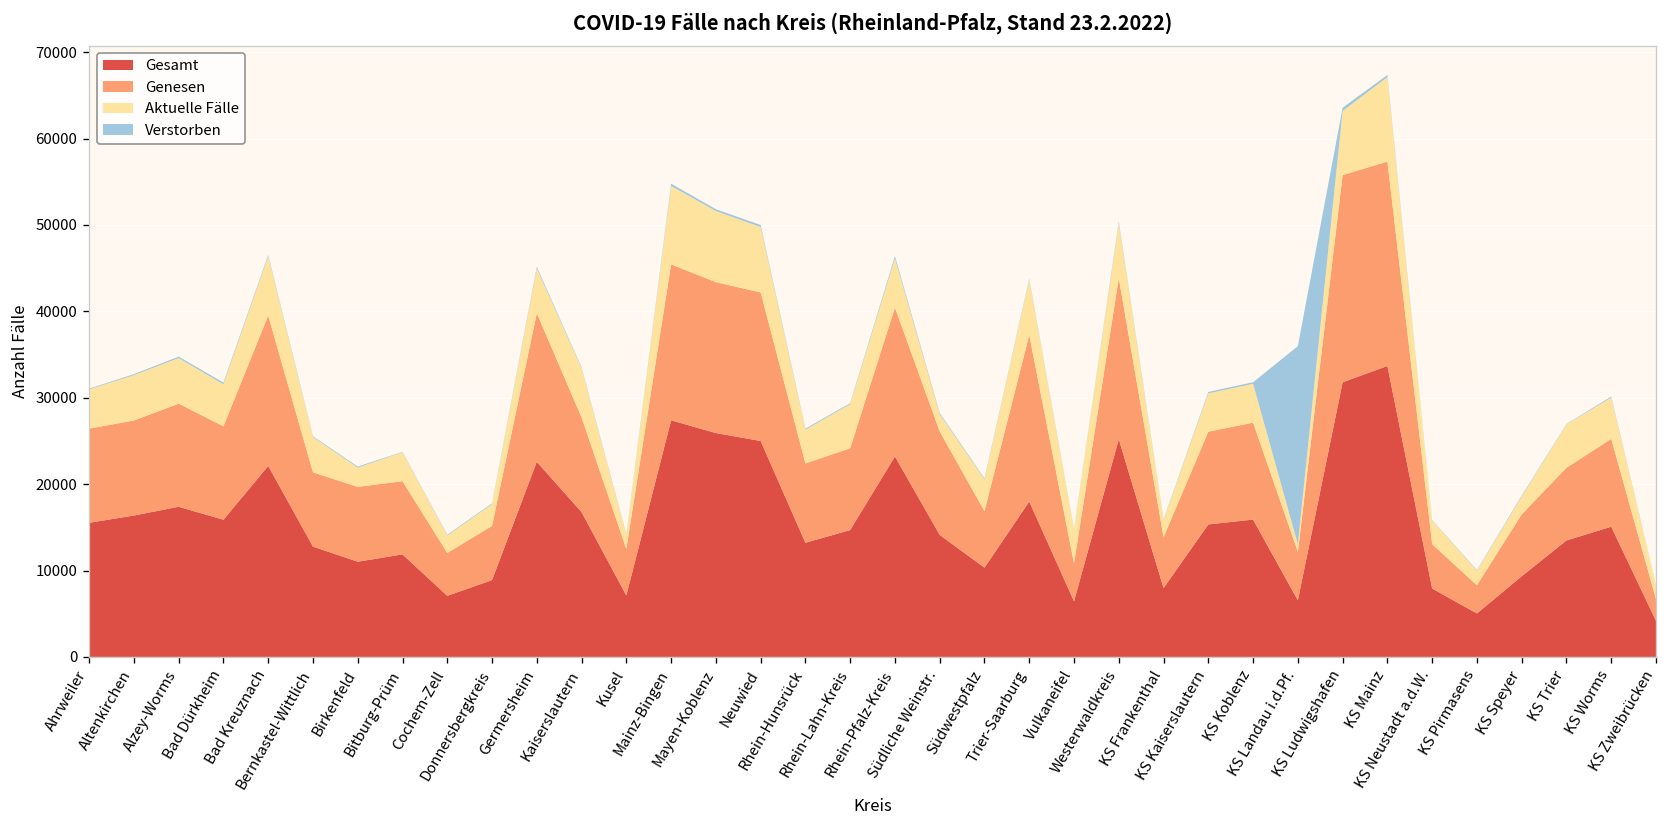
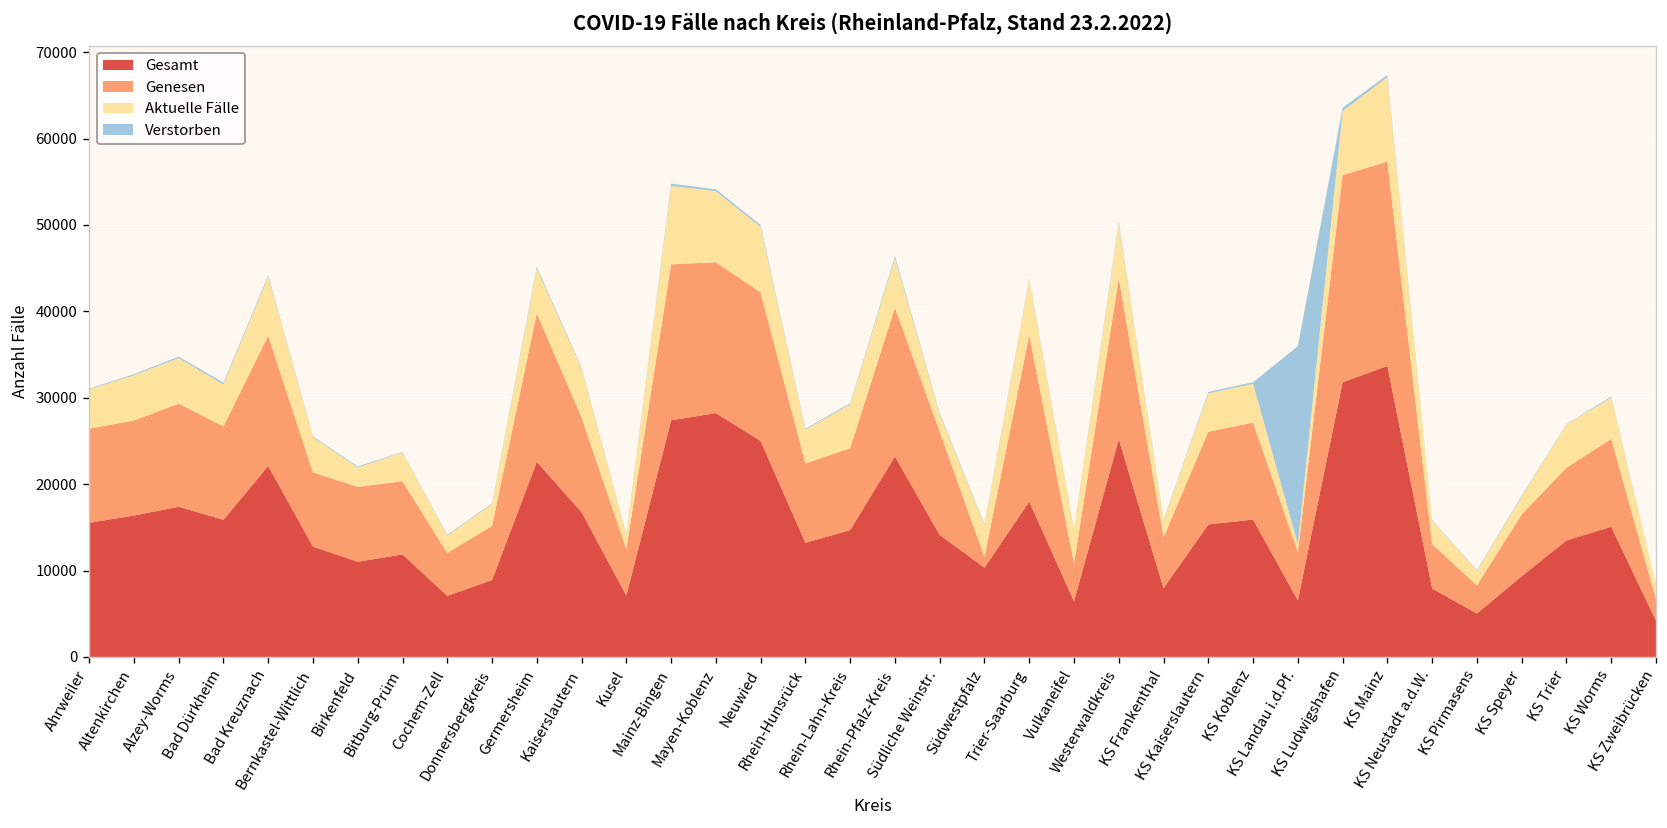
Genesen, Bad Kreuznach: 17000 -> 15000
Gesamt, Mayen-Koblenz: 26000 -> 28000
Genesen, Südwestpfalz: 7000 -> 1000
